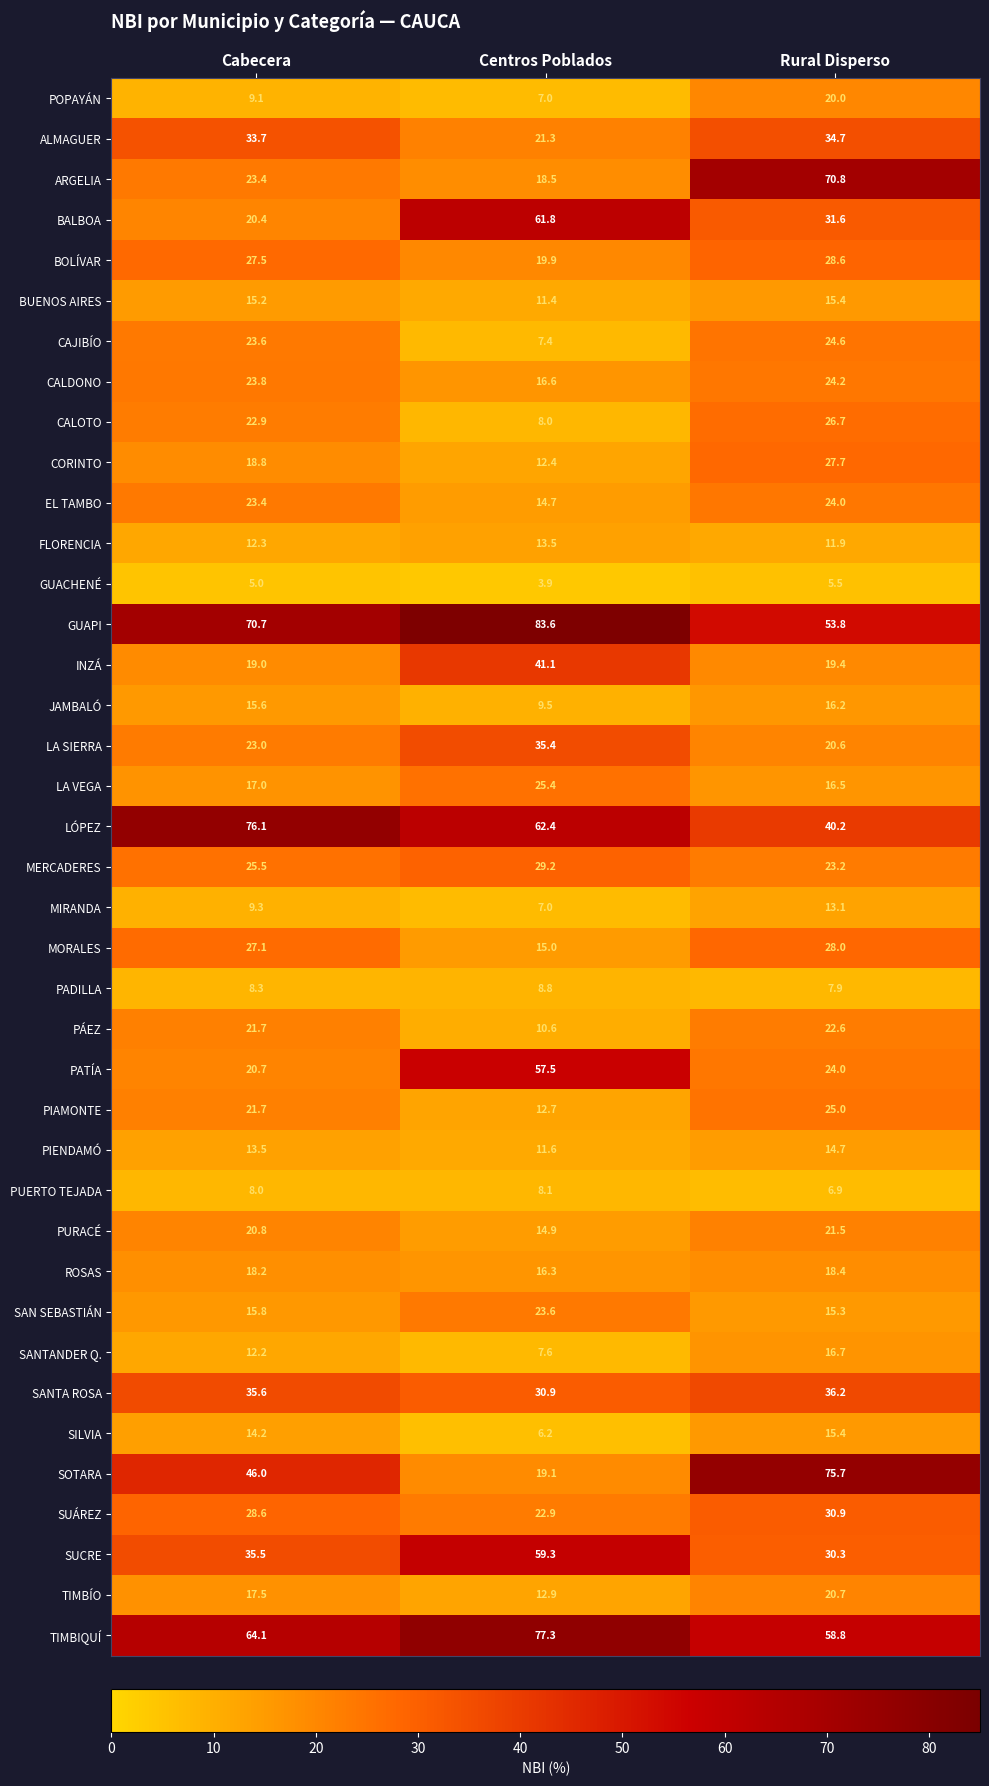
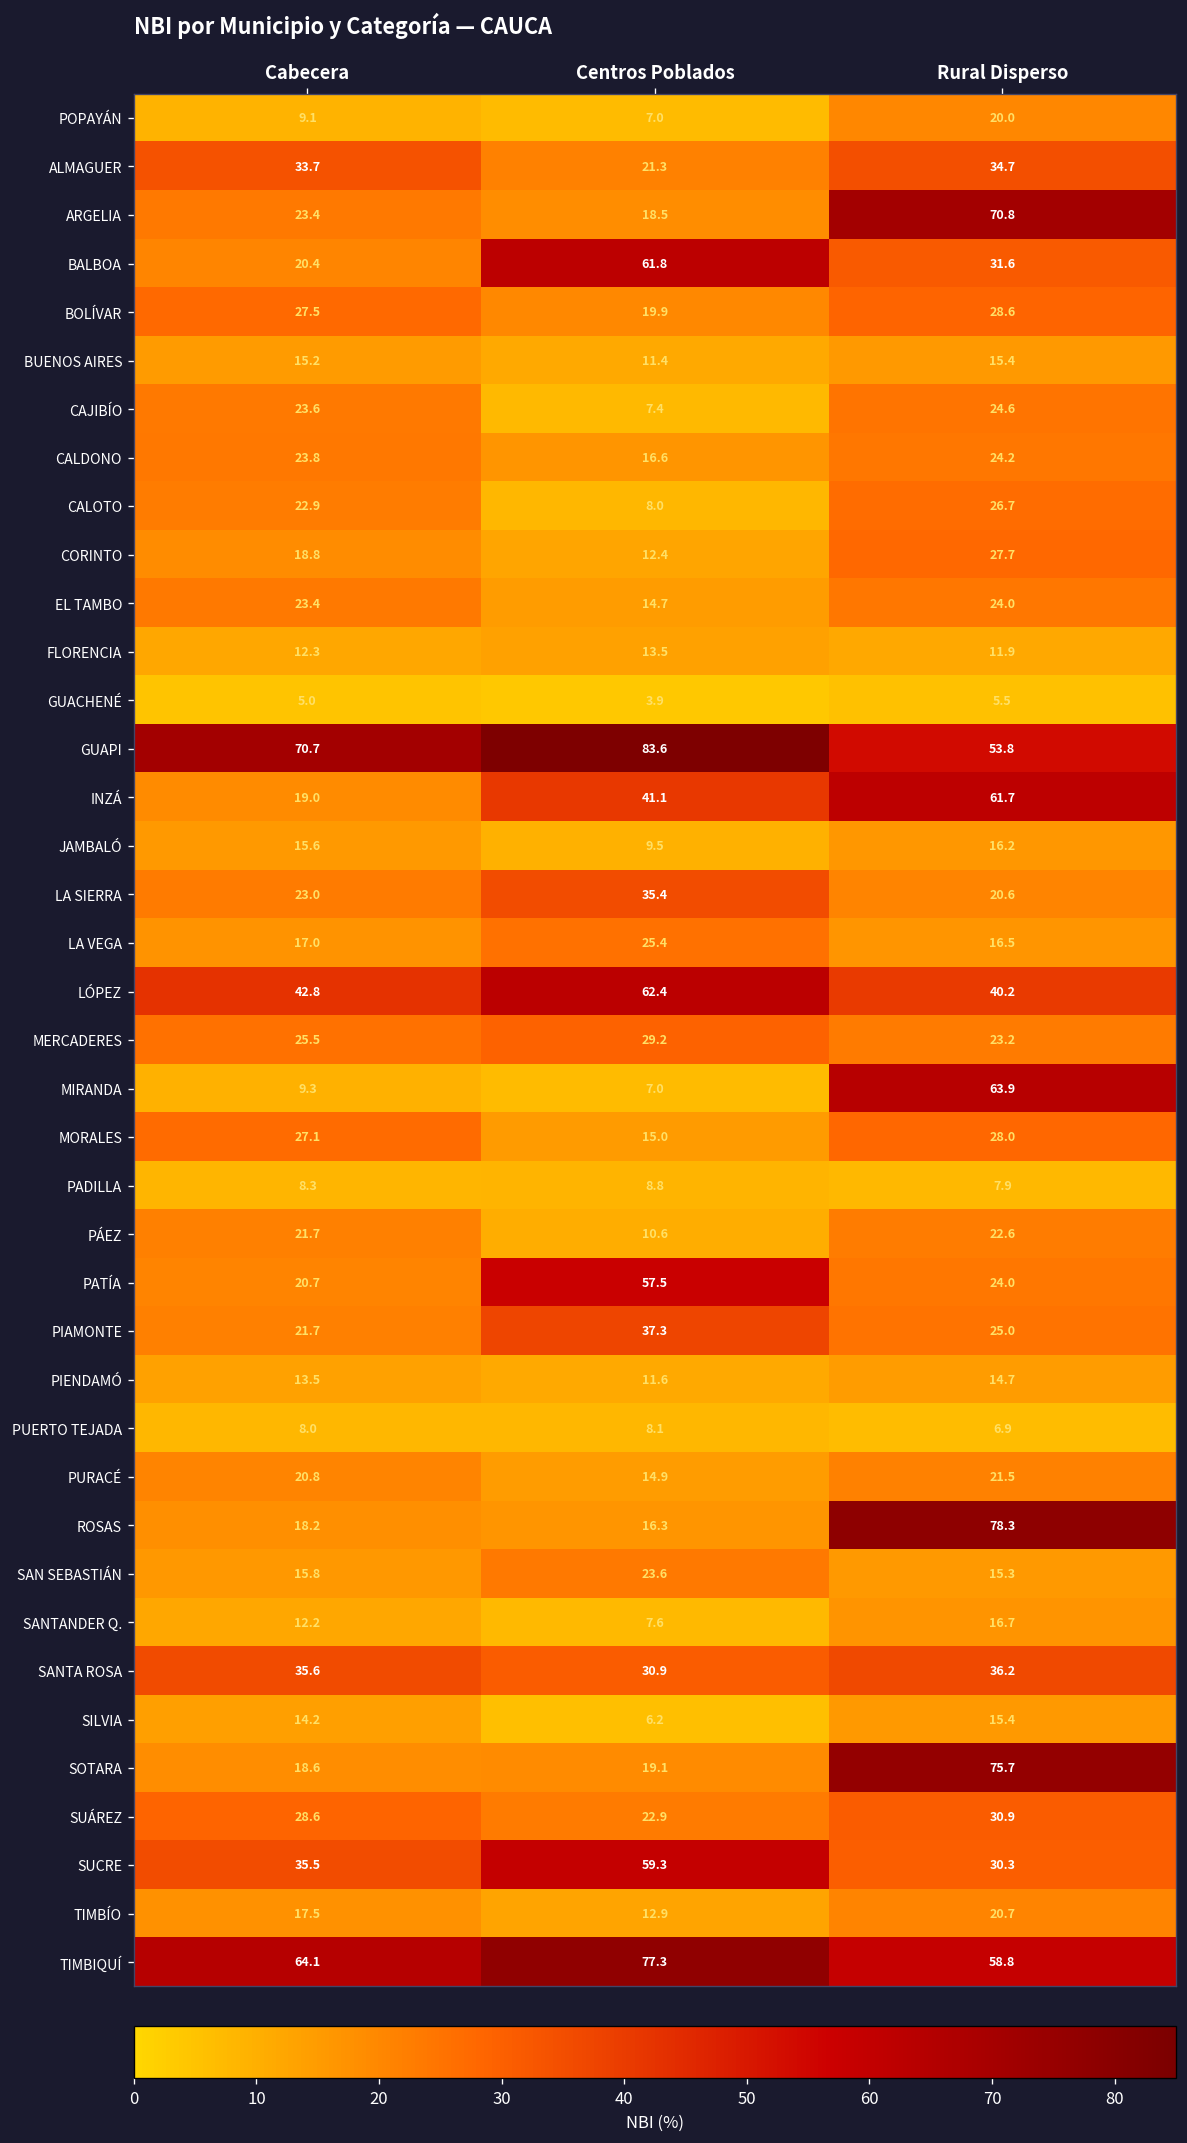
INZÁ, Rural Disperso: 19.4 -> 61.7
LÓPEZ, Cabecera: 76.1 -> 42.8
MIRANDA, Rural Disperso: 13.1 -> 63.9
PIAMONTE, Centros Poblados: 12.7 -> 37.3
ROSAS, Rural Disperso: 18.4 -> 78.3
SOTARA, Cabecera: 46.0 -> 18.6
